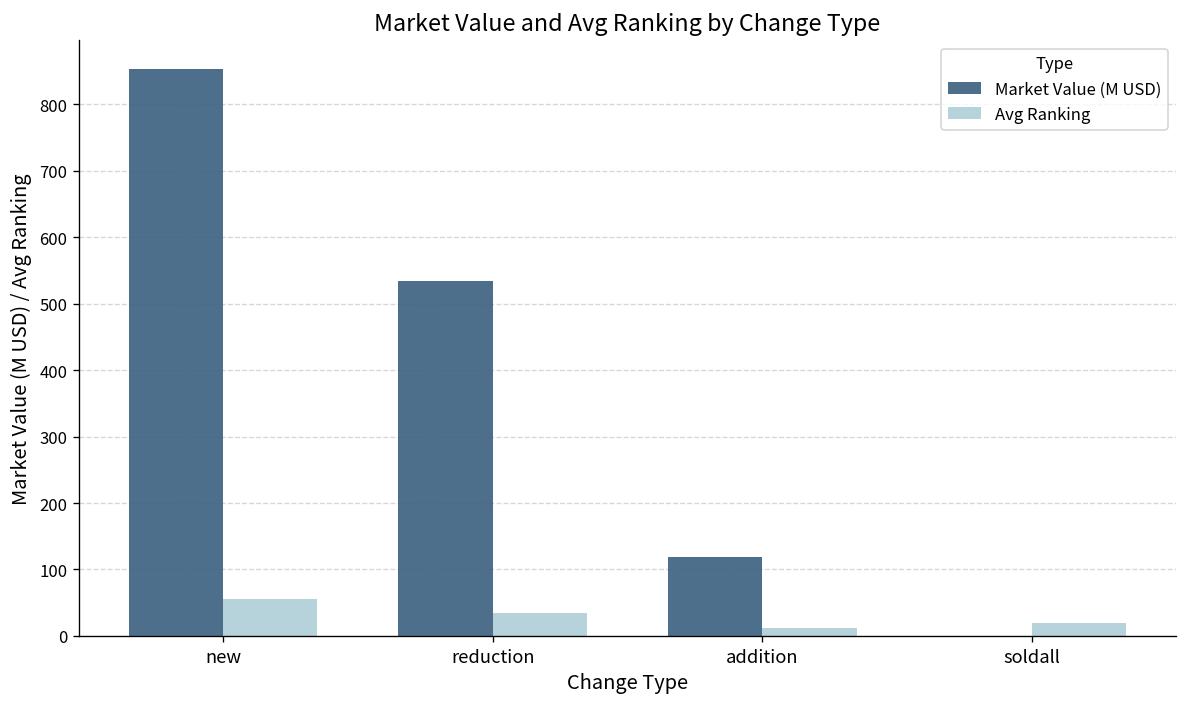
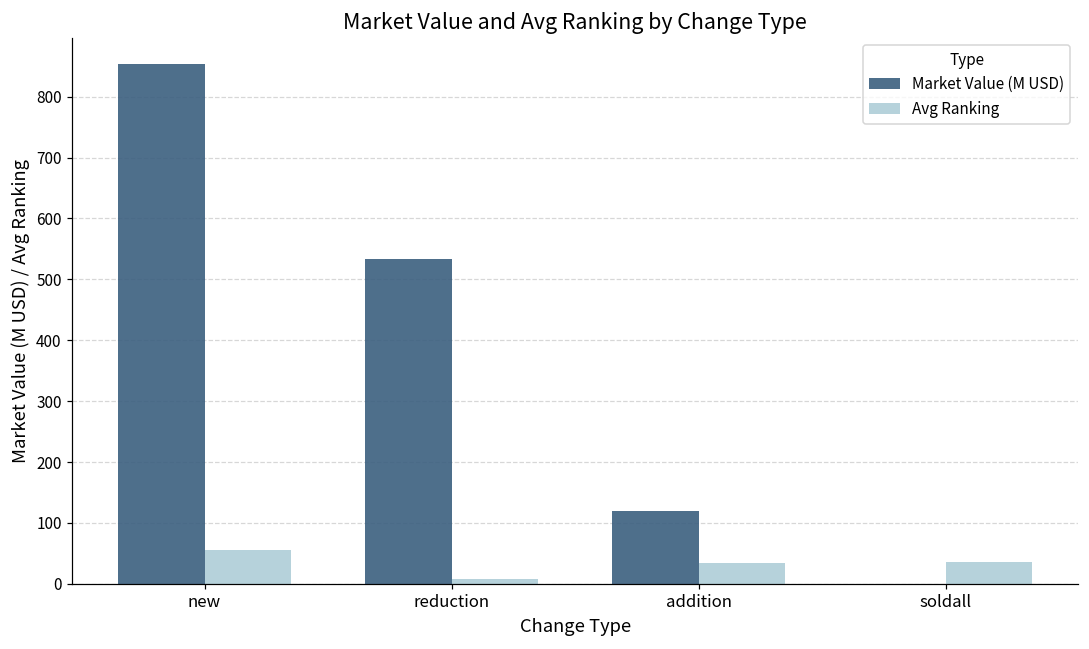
Avg Ranking, reduction: 30 -> 10
Avg Ranking, addition: 10 -> 30
Avg Ranking, soldall: 20 -> 40
